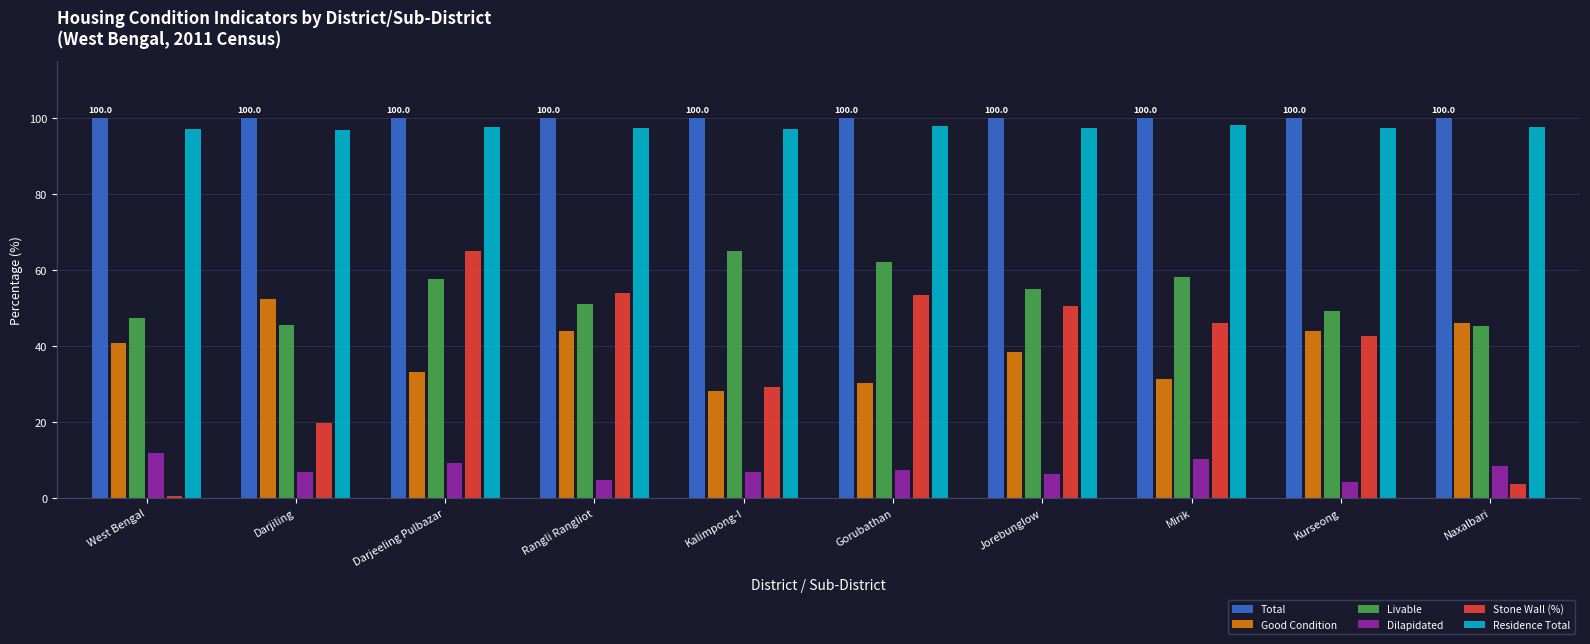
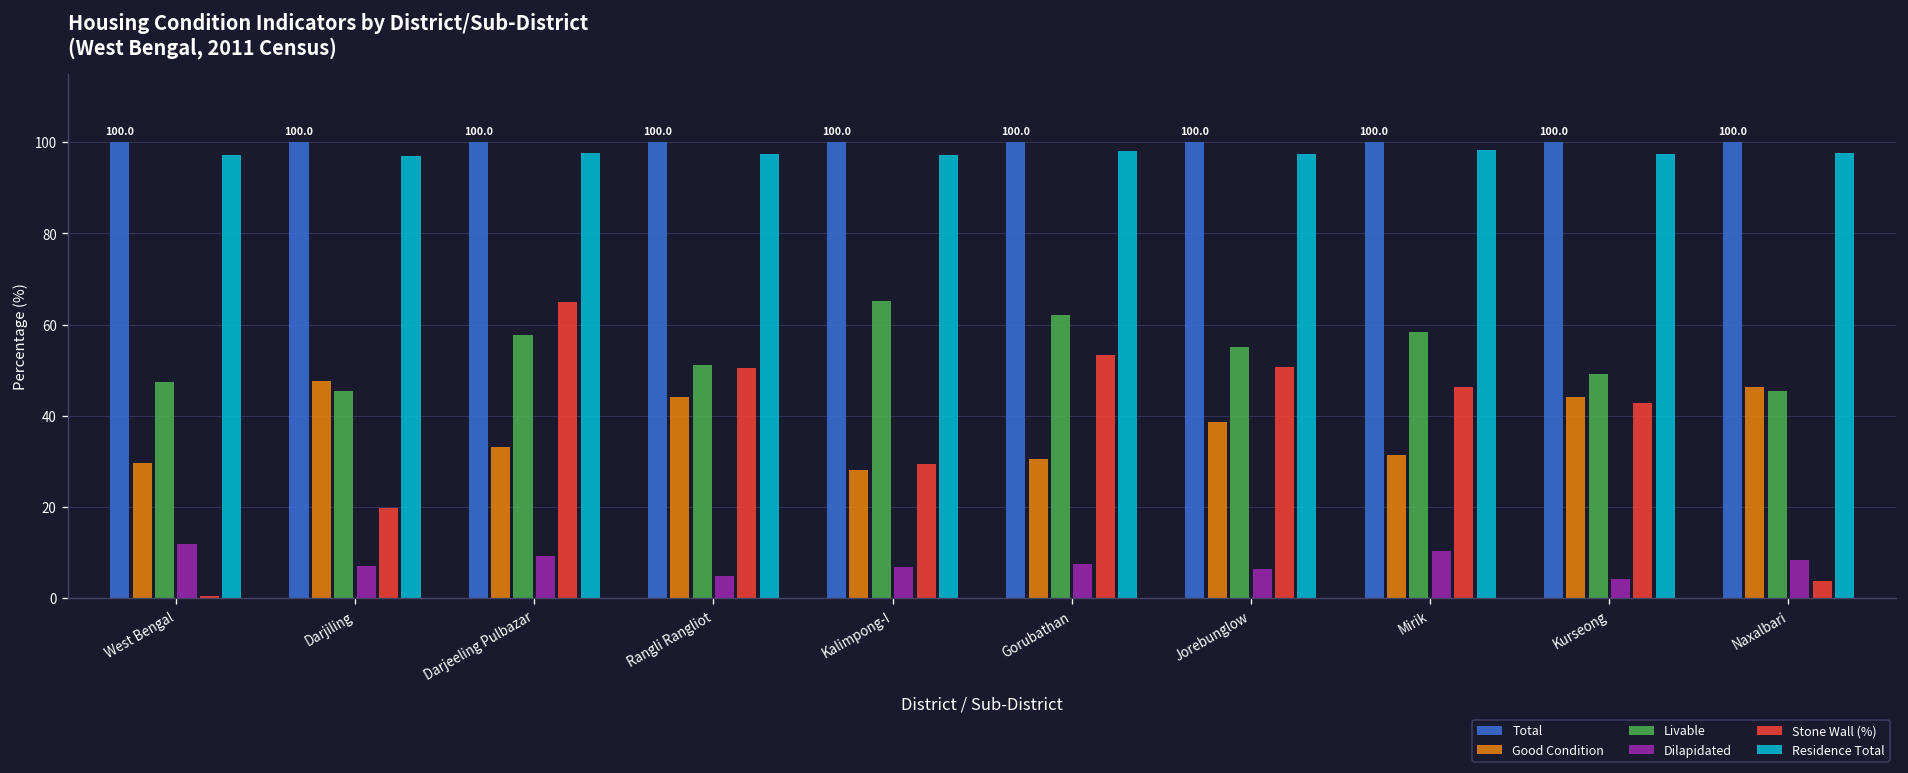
Good Condition, West Bengal: 41 -> 30
Good Condition, Darjiling: 52 -> 48
Stone Wall (%), Rangli Rangliot: 54 -> 51
